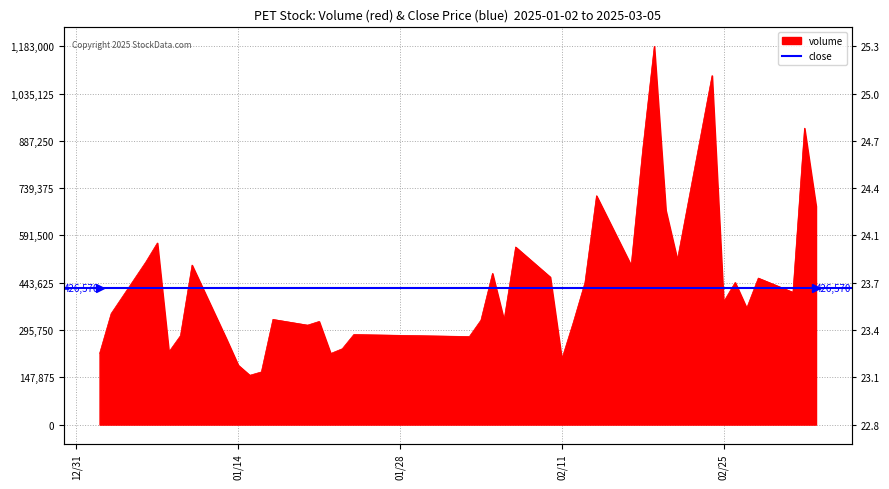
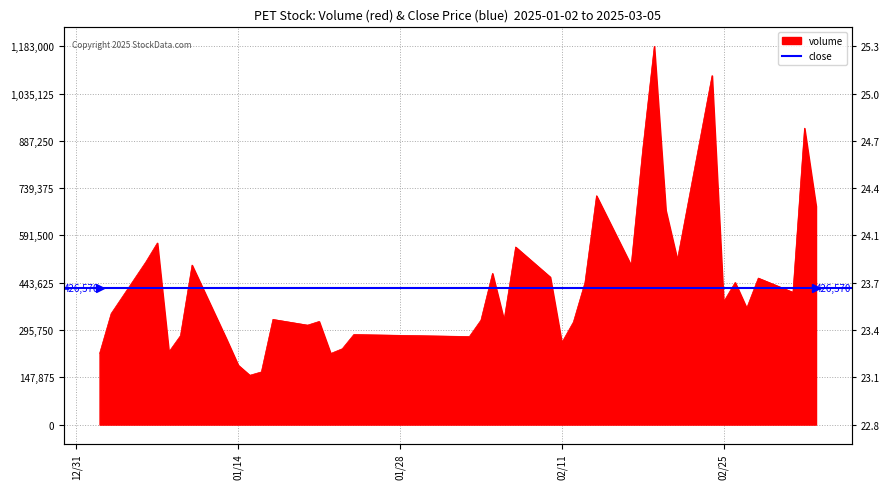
volume, 02/11: 210,000 -> 260,000
